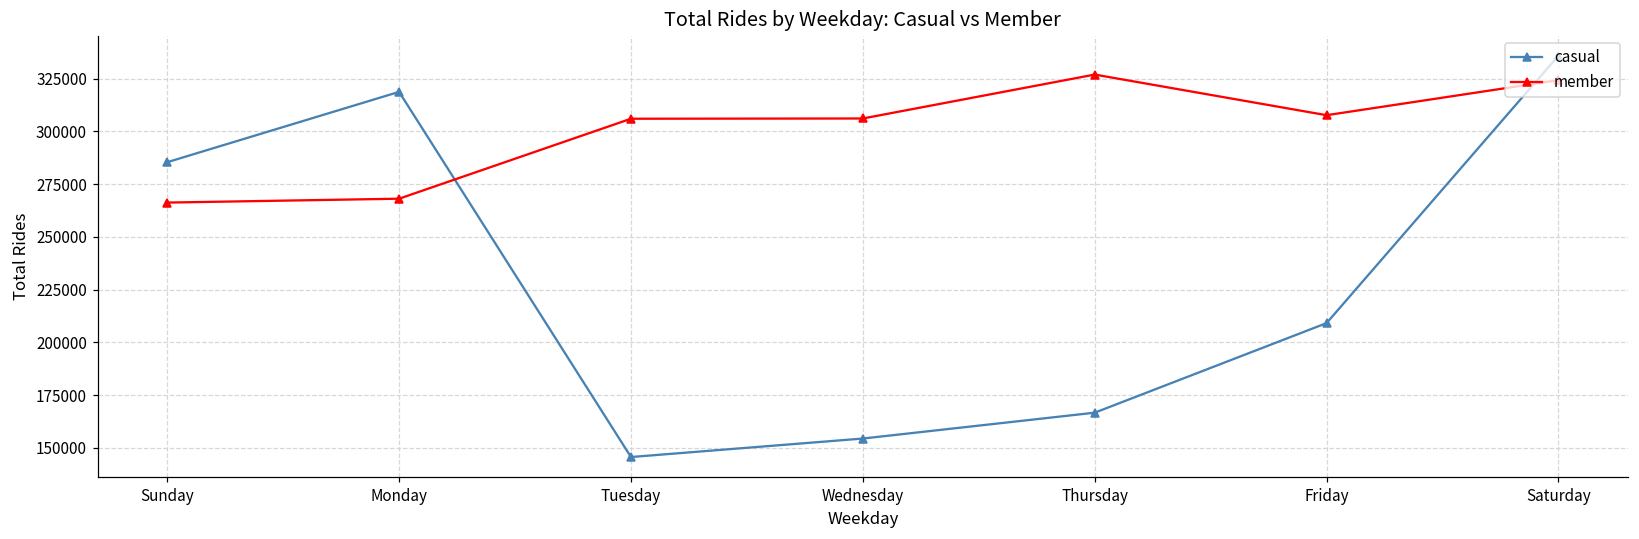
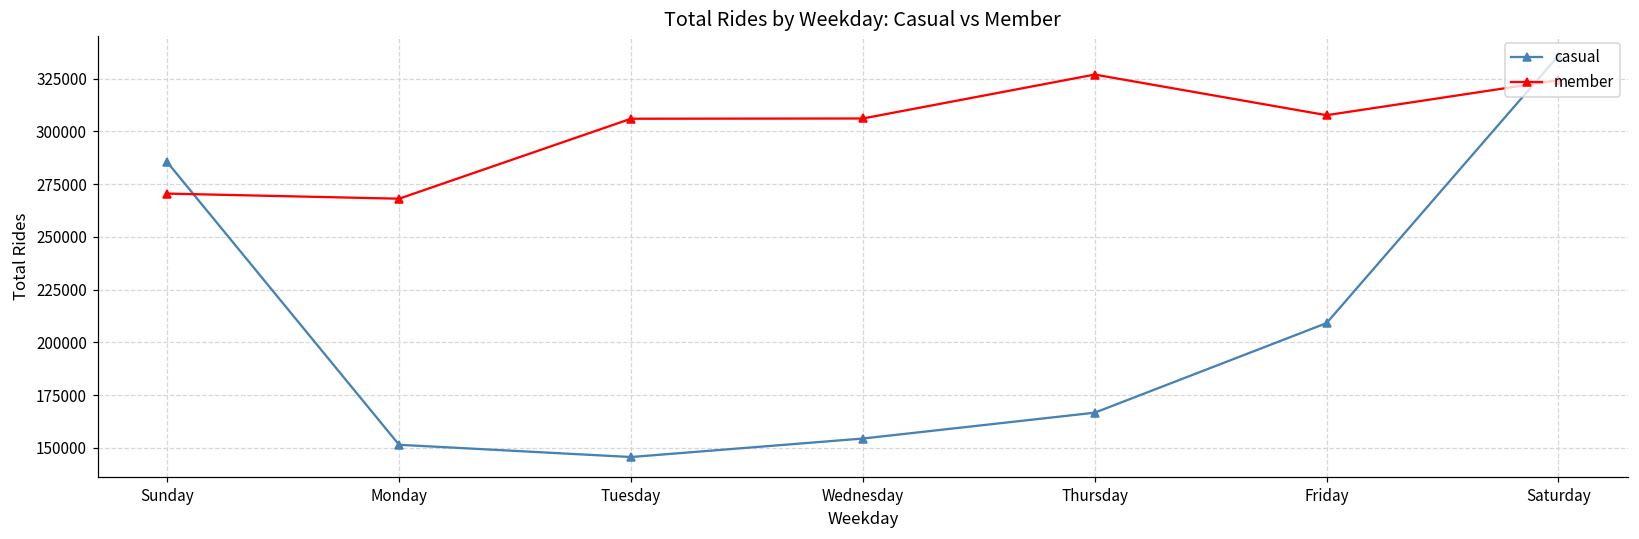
member, Sunday: 266000 -> 271000
casual, Monday: 319000 -> 151000
